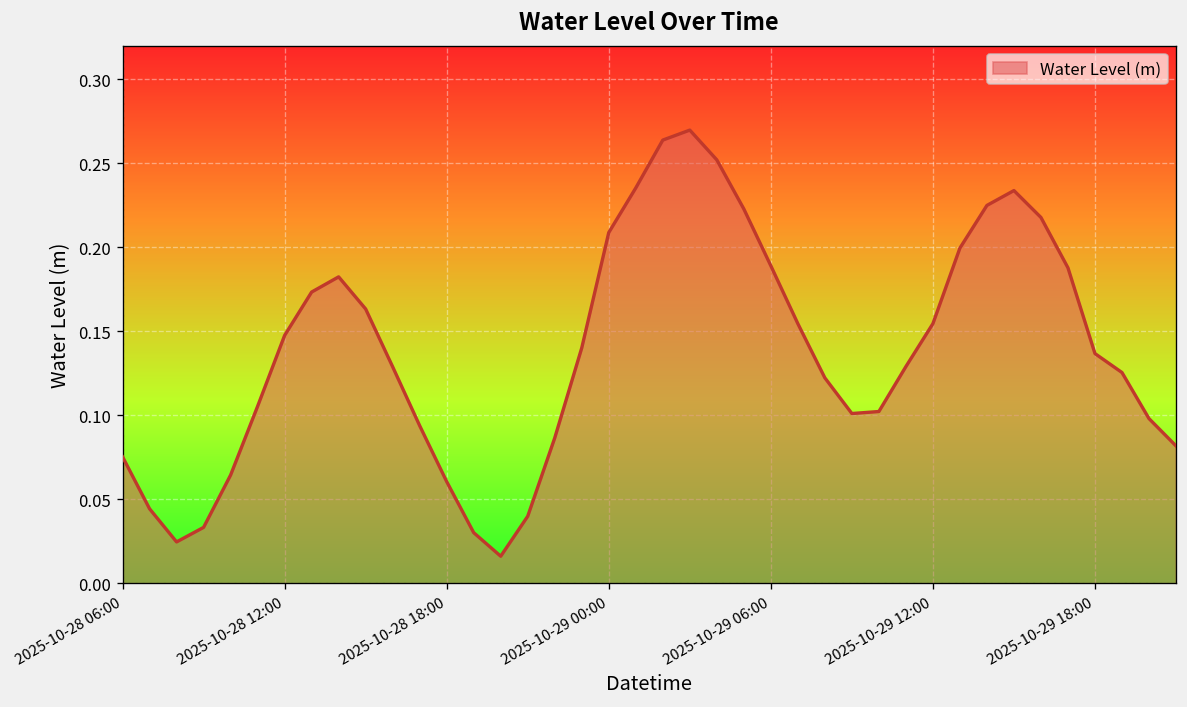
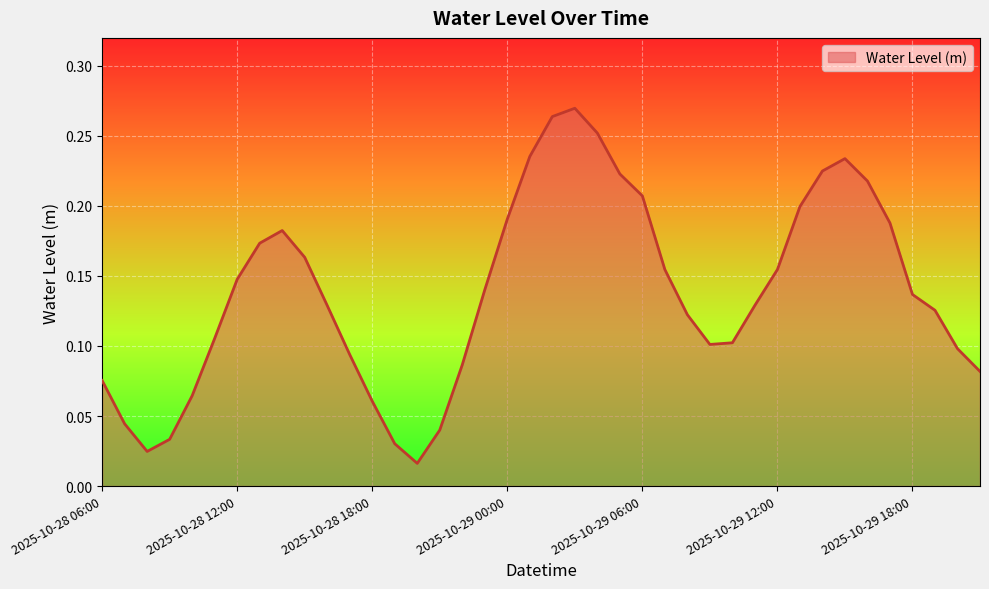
2025-10-29 00:00: 0.209 -> 0.191
2025-10-29 06:00: 0.189 -> 0.207
